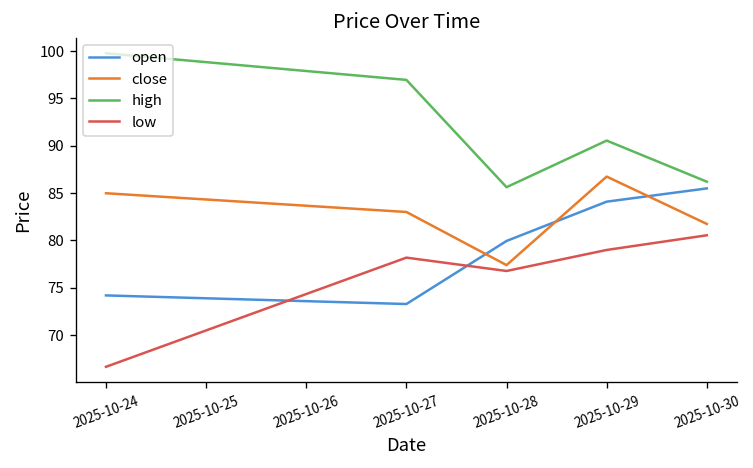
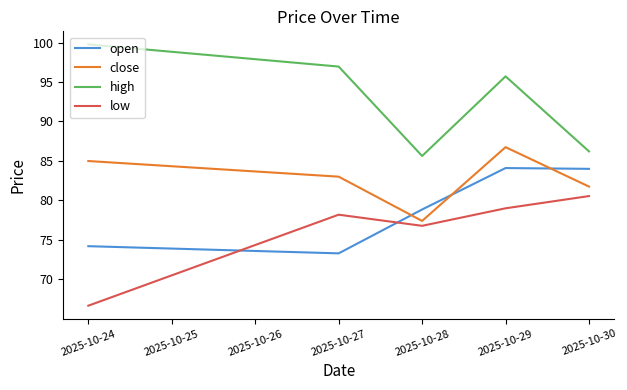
open, 2025-10-28: 80 -> 79
high, 2025-10-29: 91 -> 96
open, 2025-10-30: 86 -> 84
